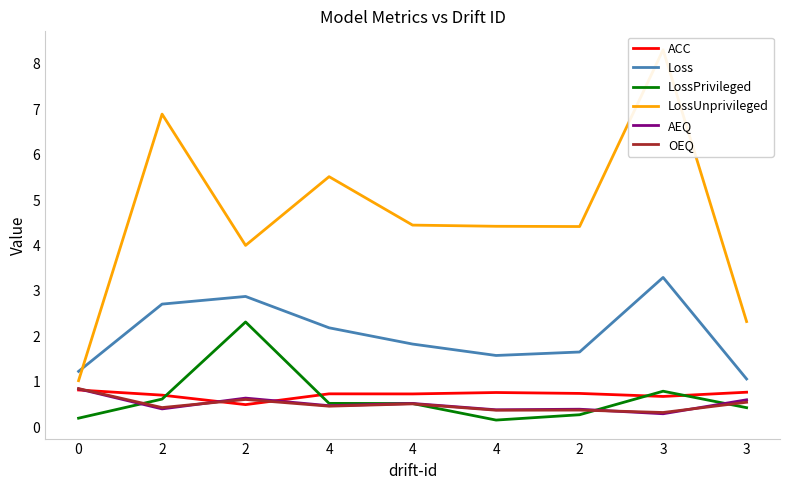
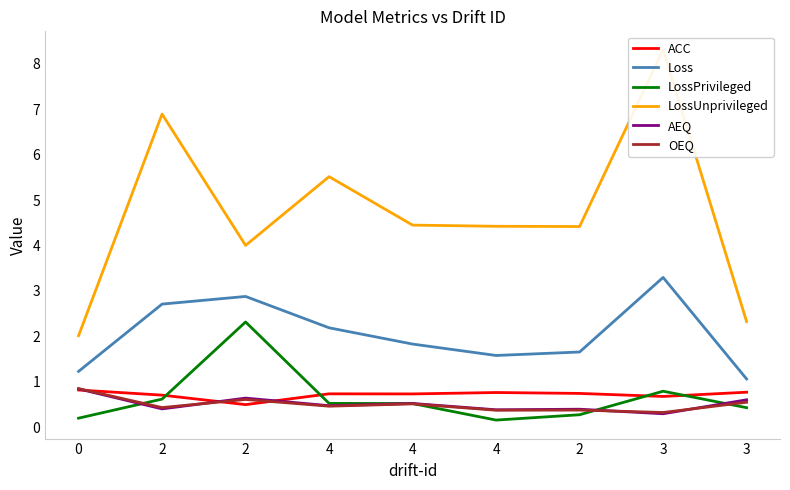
LossUnprivileged, 0: 1.0 -> 2.0
